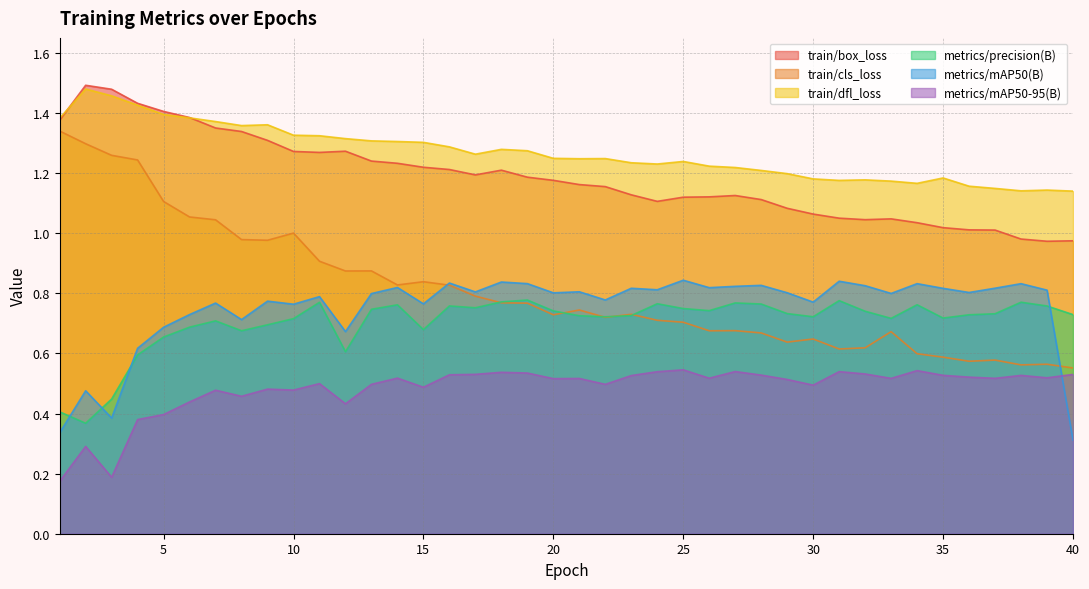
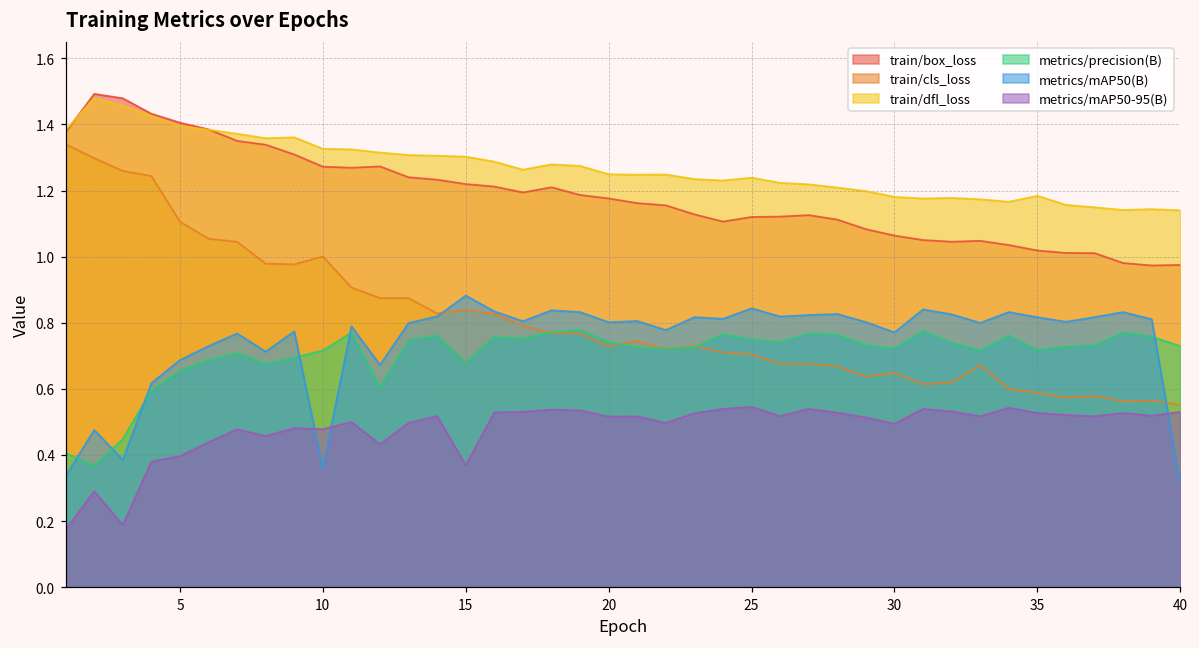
metrics/mAP50(B), 10: 0.76 -> 0.36
metrics/mAP50(B), 15: 0.76 -> 0.88
metrics/mAP50-95(B), 15: 0.49 -> 0.37
